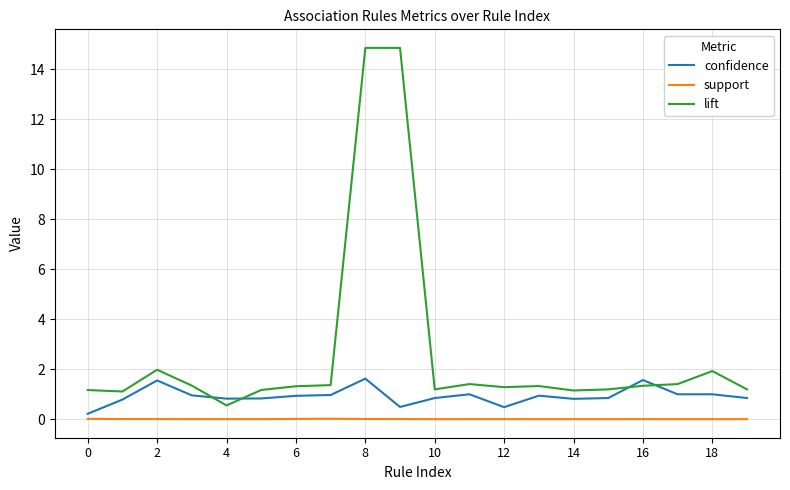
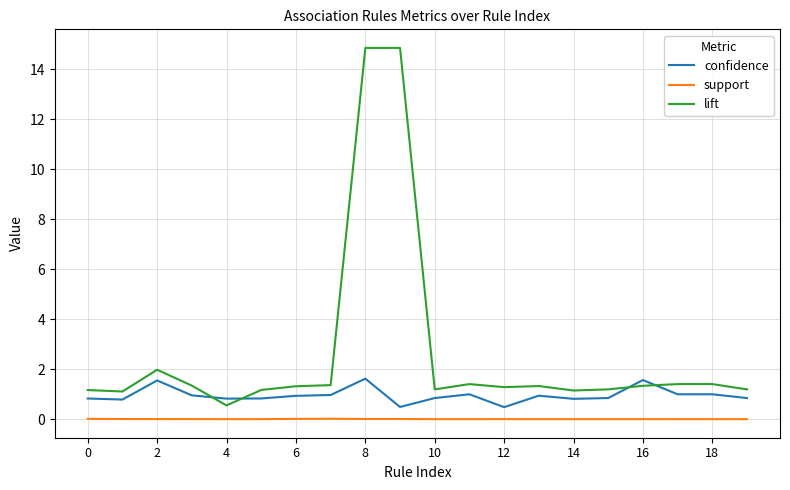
confidence, 0: 0.2 -> 0.8
lift, 18: 1.9 -> 1.4
